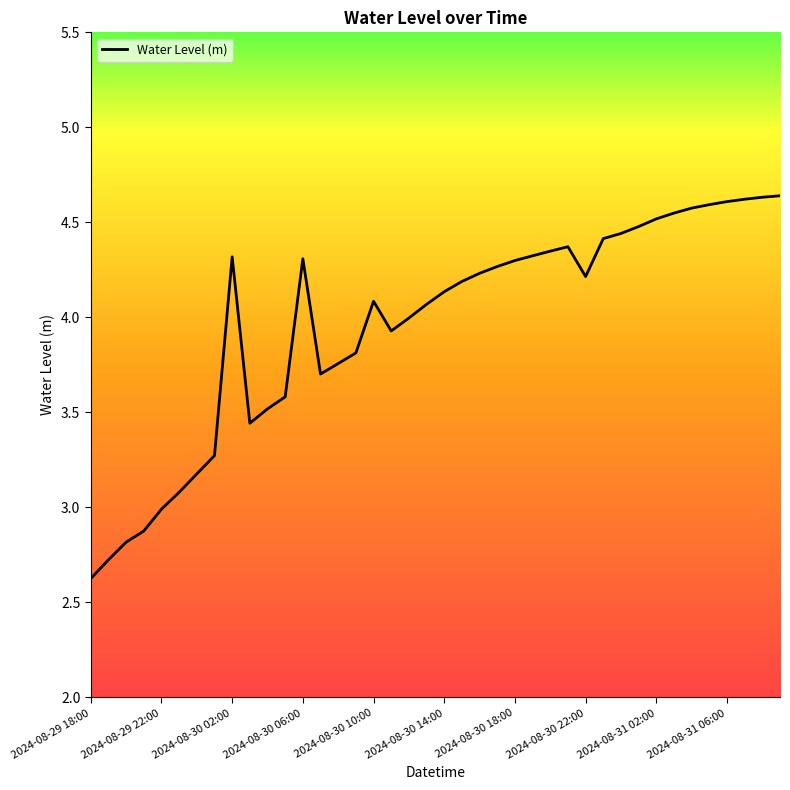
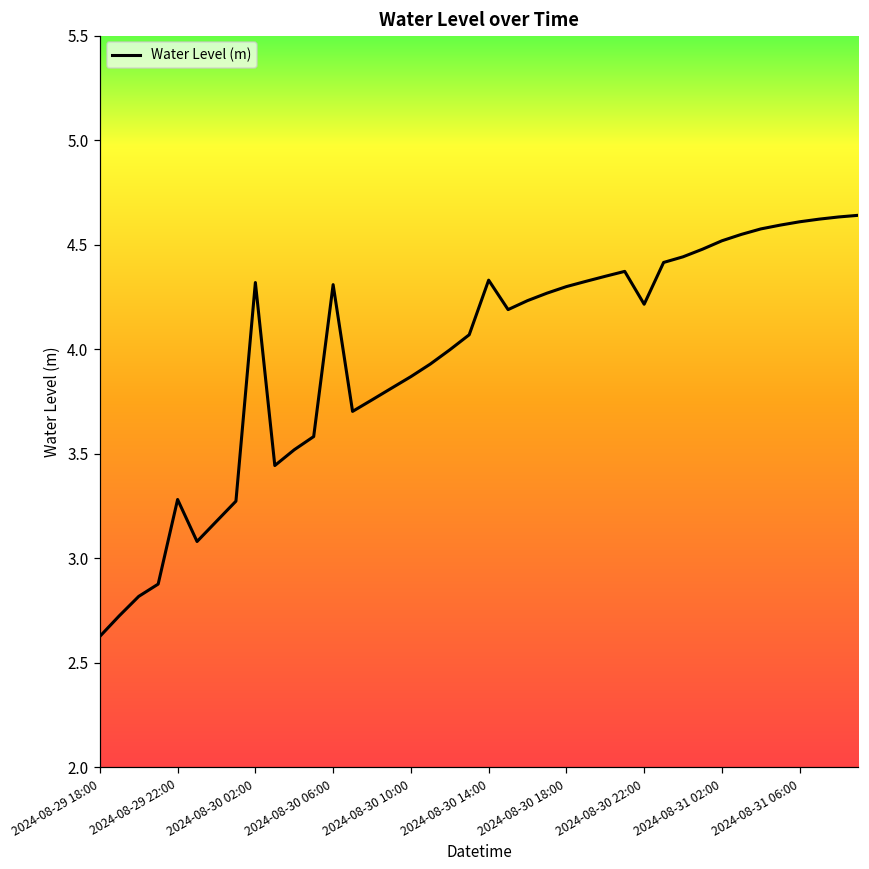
2024-08-29 22:00: 2.99 -> 3.28
2024-08-30 10:00: 4.09 -> 3.87
2024-08-30 14:00: 4.14 -> 4.33
